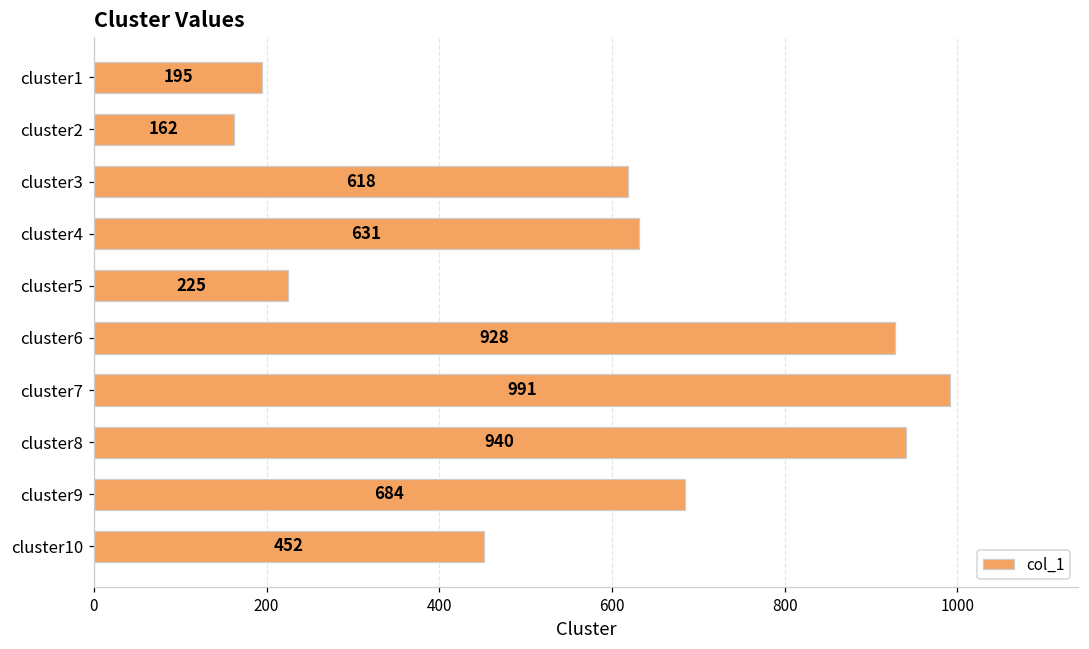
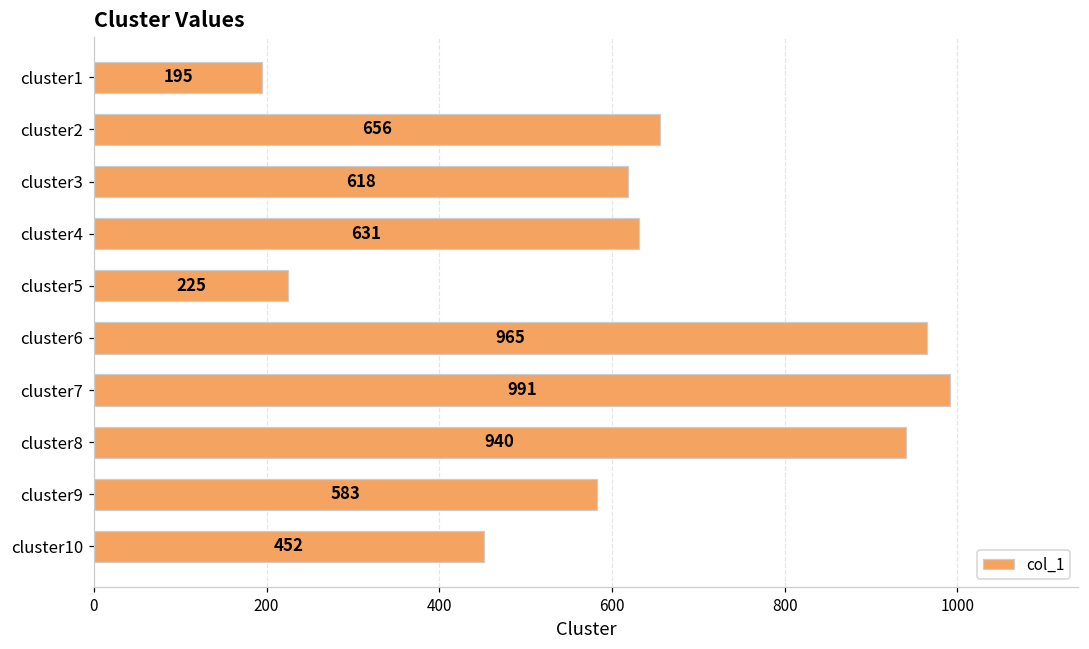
cluster2: 162 -> 656
cluster6: 928 -> 965
cluster9: 684 -> 583
